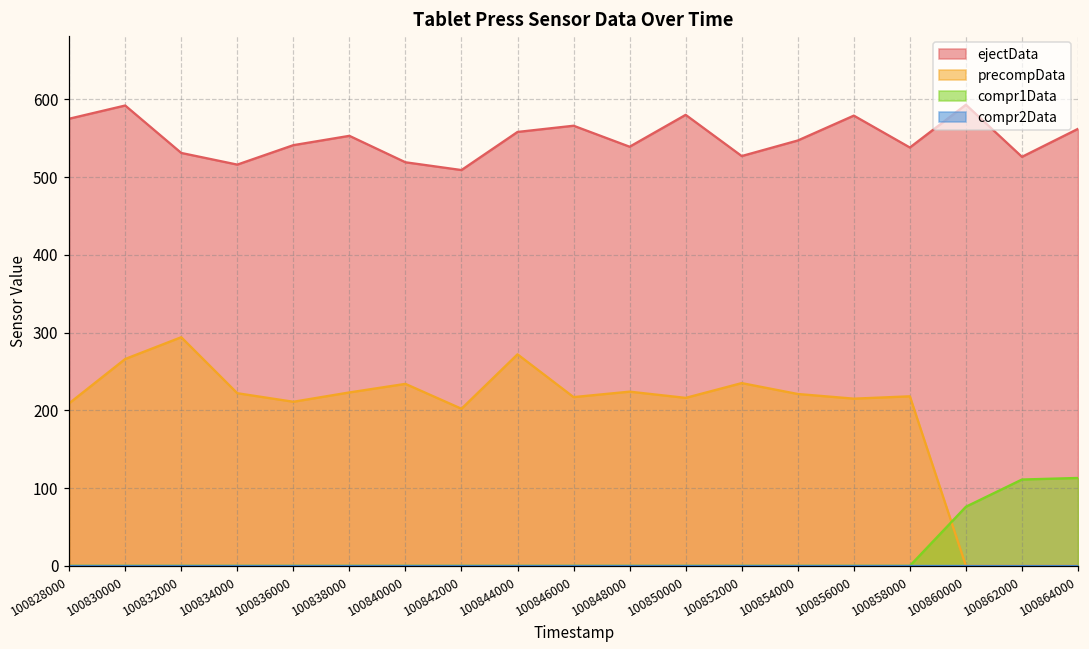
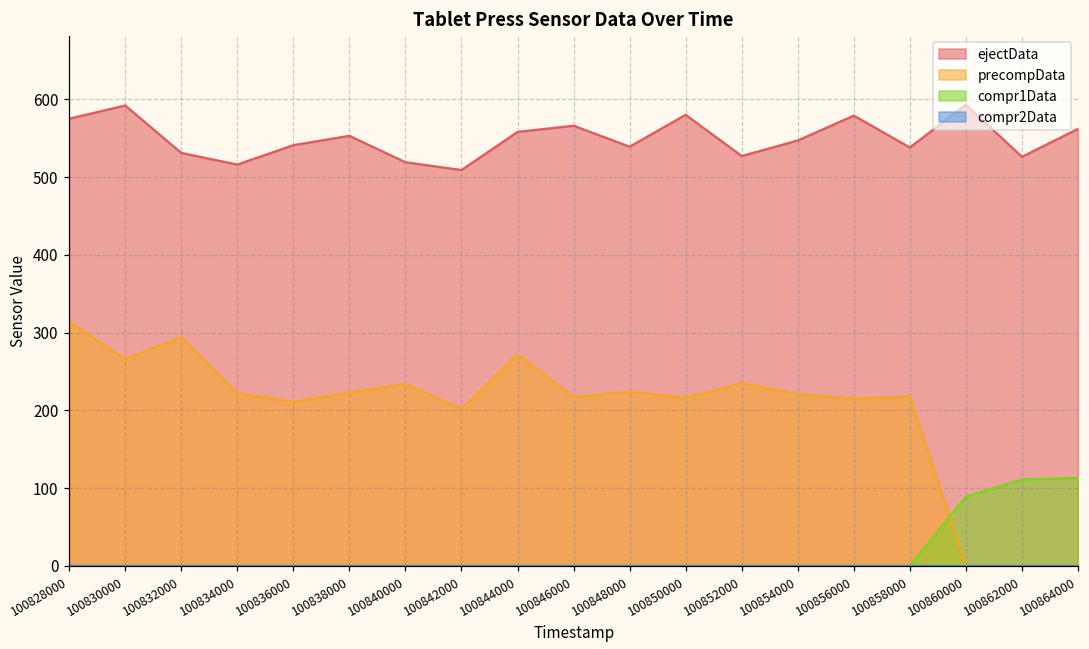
precompData, 100828000: 210 -> 310
compr1Data, 100860000: 80 -> 90
